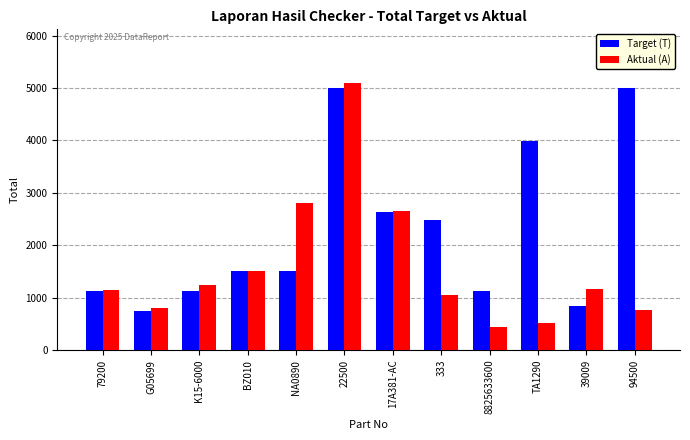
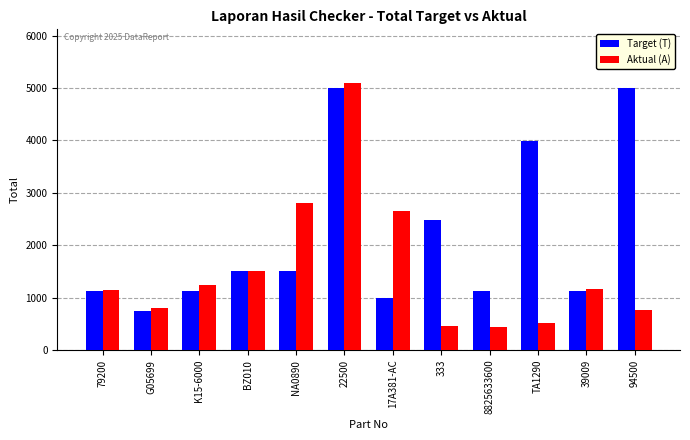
Target (T), 17A381-AC: 2600 -> 1000
Aktual (A), 333: 1000 -> 500
Target (T), 39009: 800 -> 1100
